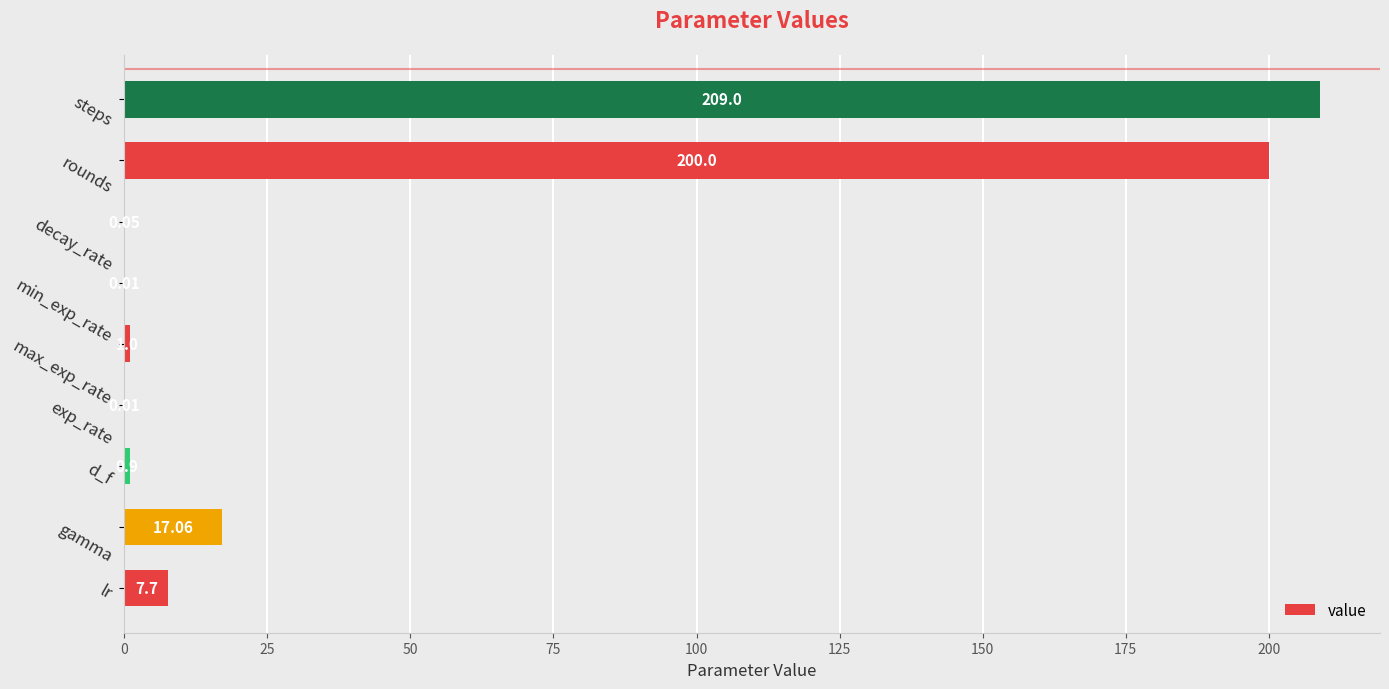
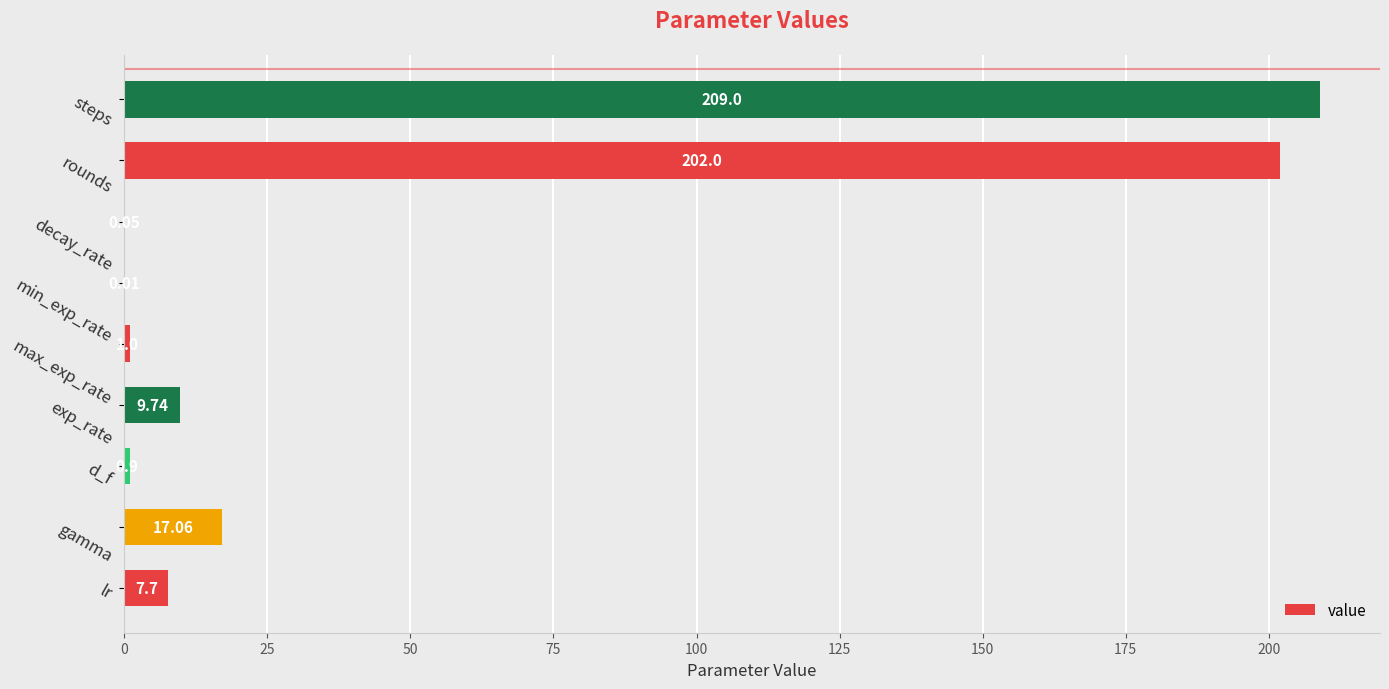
rounds: 200.0 -> 202.0
exp_rate: 0 -> 10
